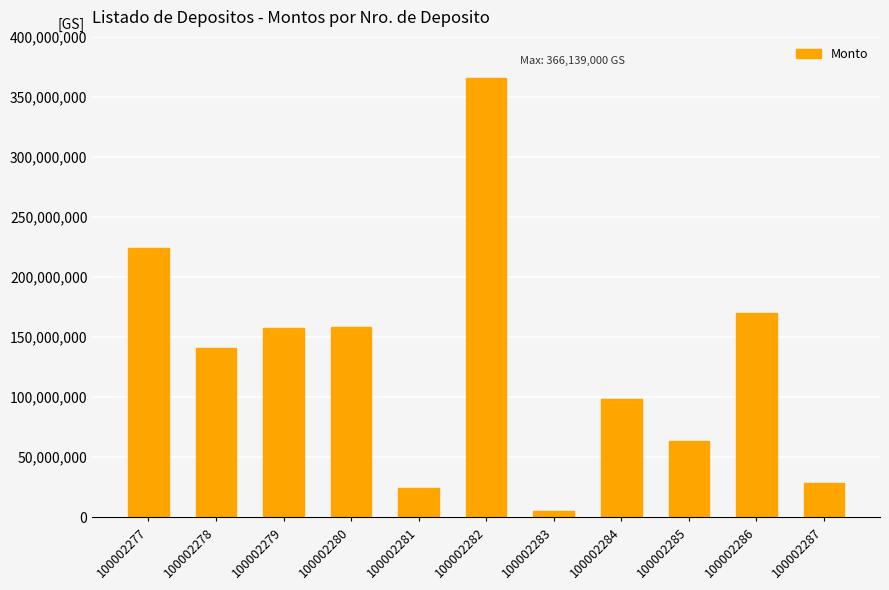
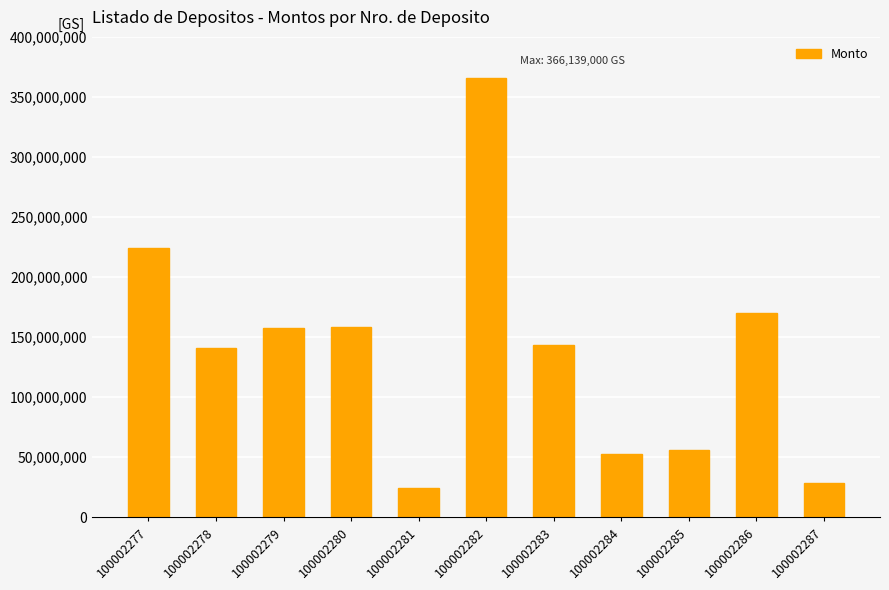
100002283: 5,000,000 -> 144,000,000
100002284: 98,000,000 -> 53,000,000
100002285: 63,000,000 -> 56,000,000
